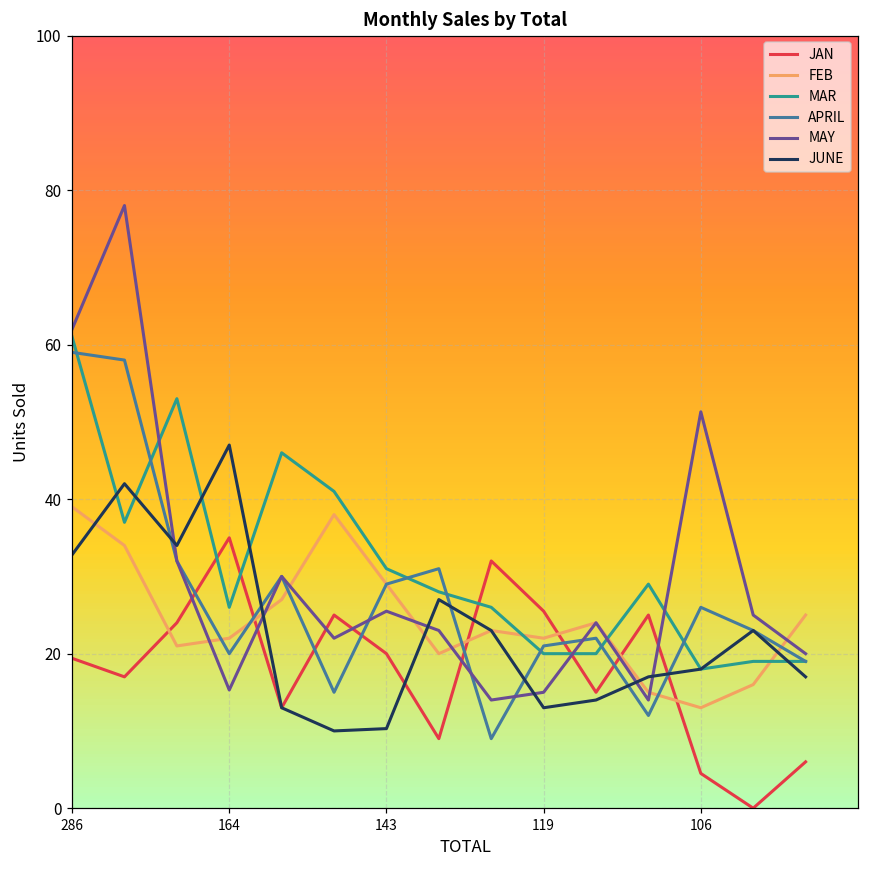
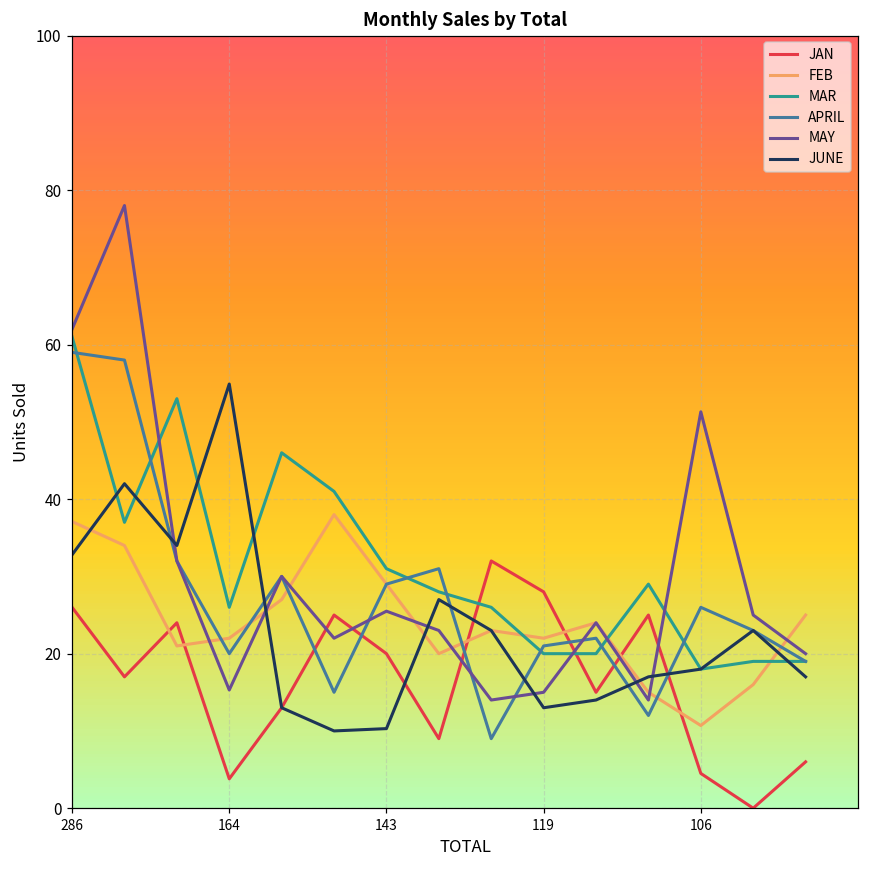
JAN, 286: 19 -> 26
FEB, 286: 39 -> 37
JAN, 164: 35 -> 4
JUNE, 164: 47 -> 55
JAN, 119: 26 -> 28
FEB, 106: 13 -> 11
